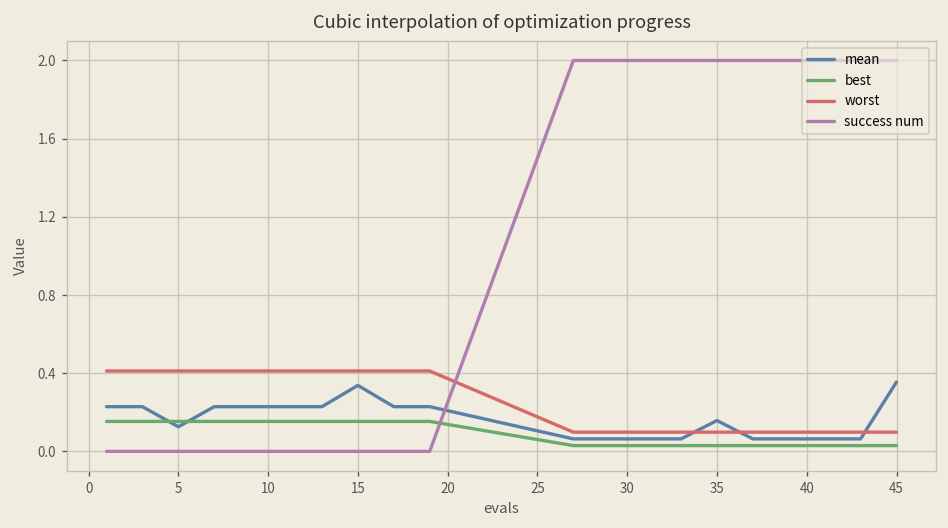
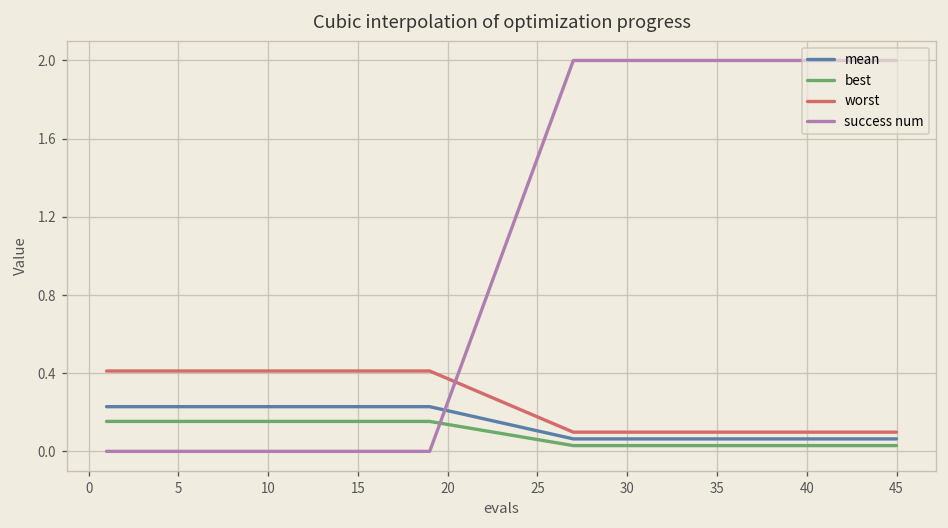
mean, 5: 0.13 -> 0.23
mean, 15: 0.34 -> 0.23
mean, 35: 0.16 -> 0.06
mean, 45: 0.35 -> 0.06
